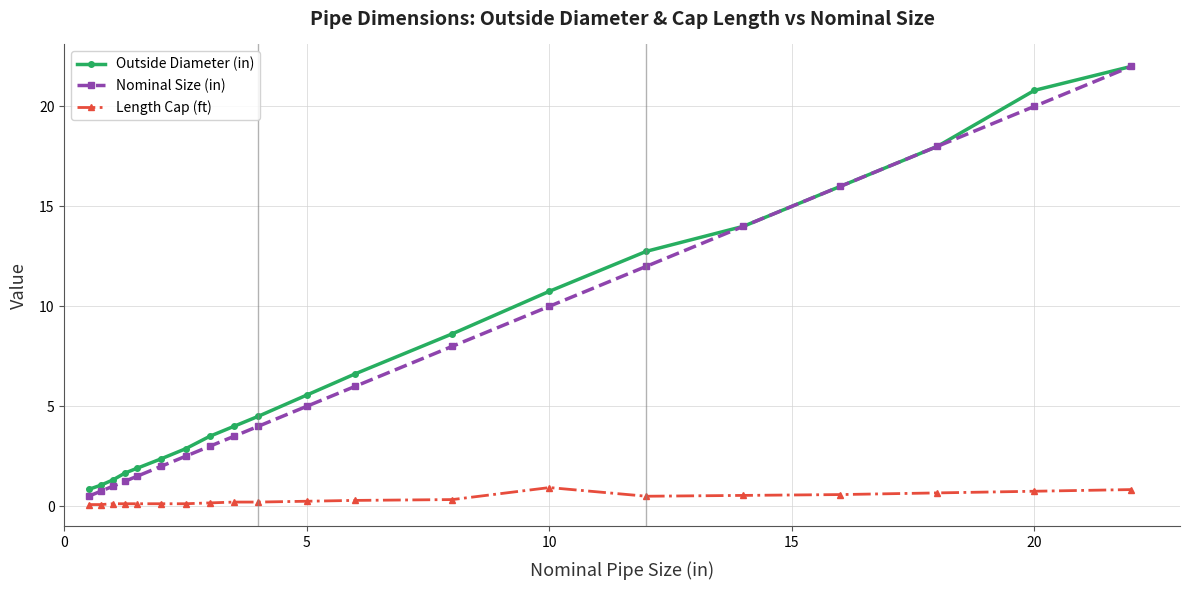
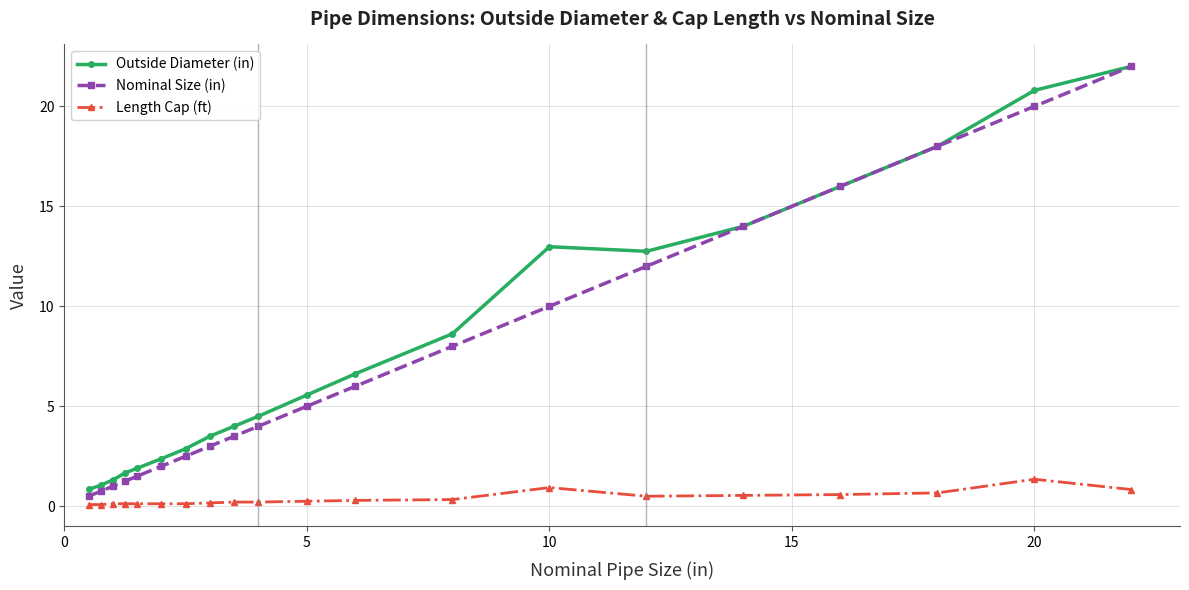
Outside Diameter (in), 10: 10.8 -> 13.0
Length Cap (ft), 20: 0.8 -> 1.4
